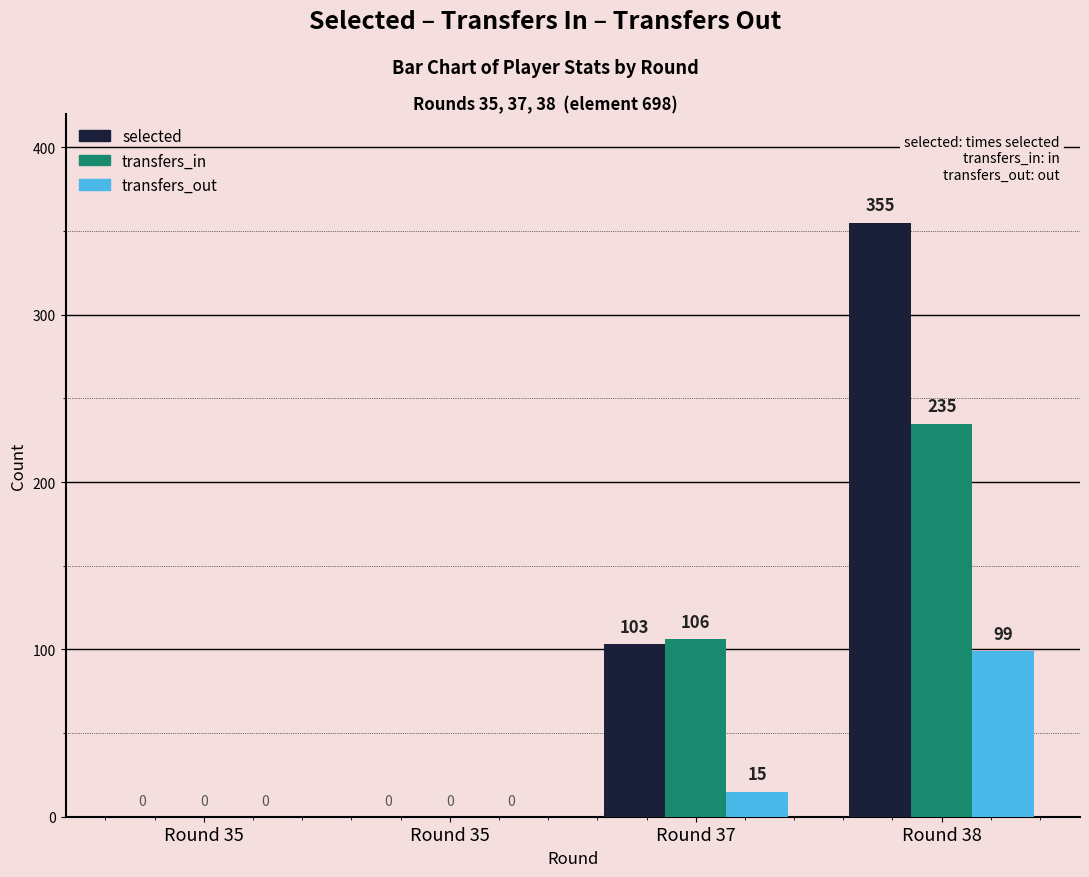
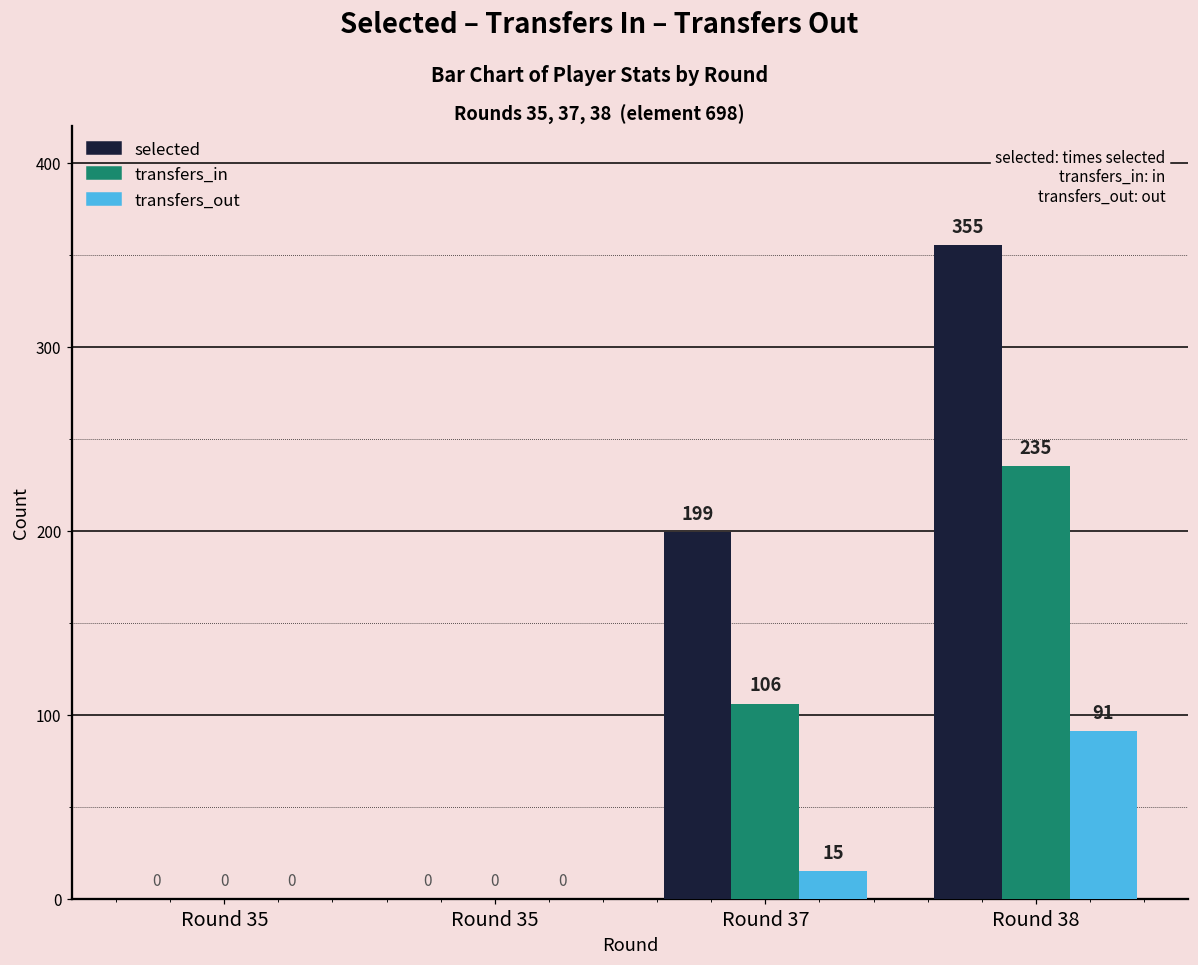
selected, Round 37: 103 -> 199
transfers_out, Round 38: 99 -> 91
